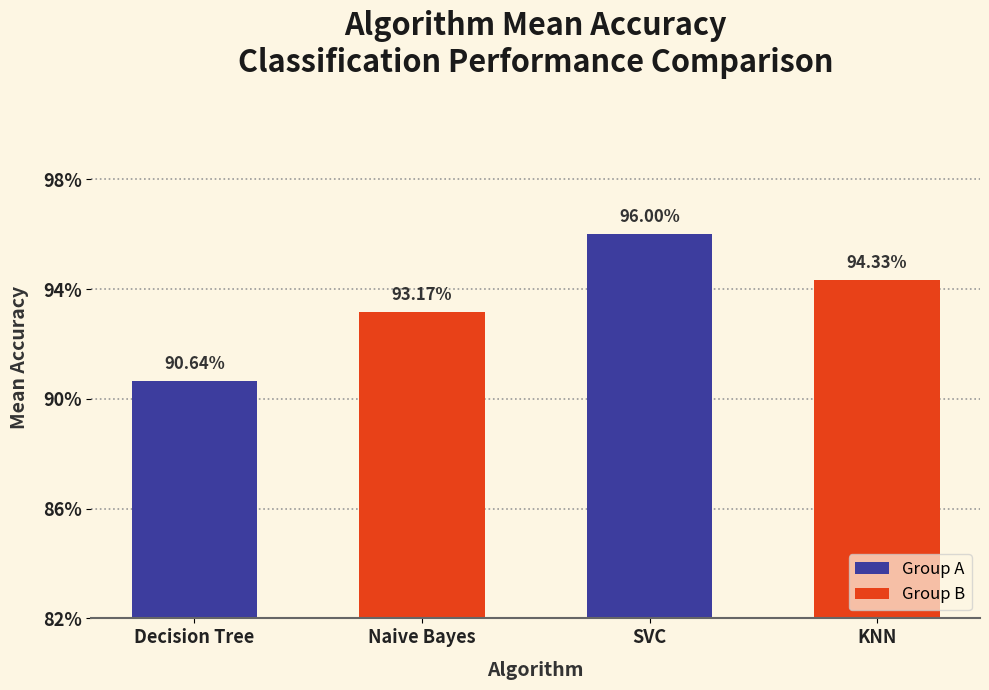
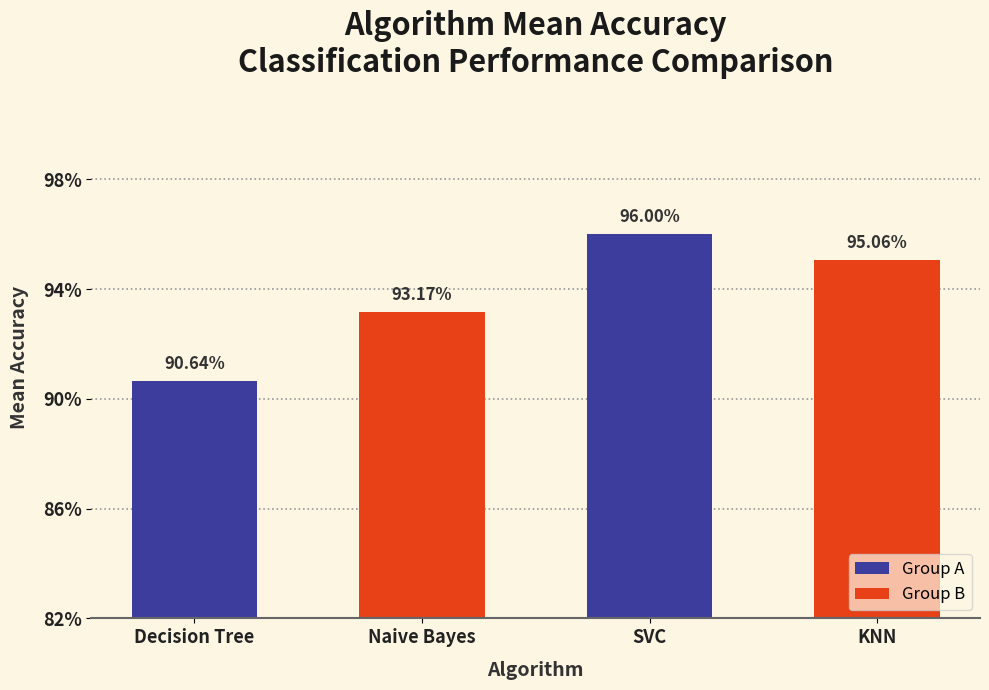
KNN: 94.33% -> 95.06%
